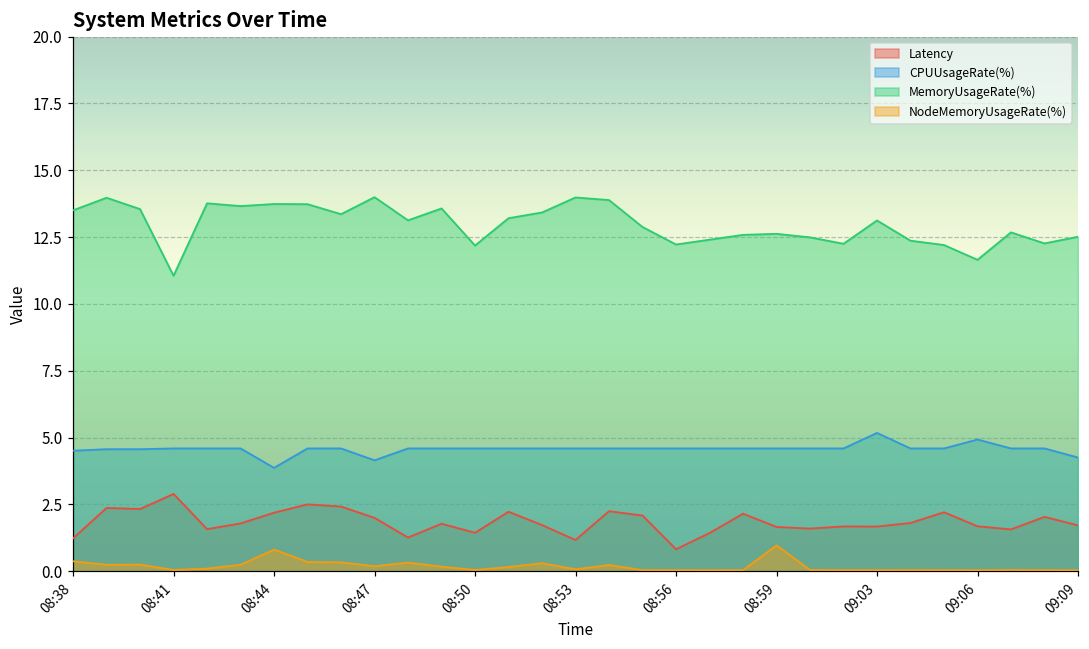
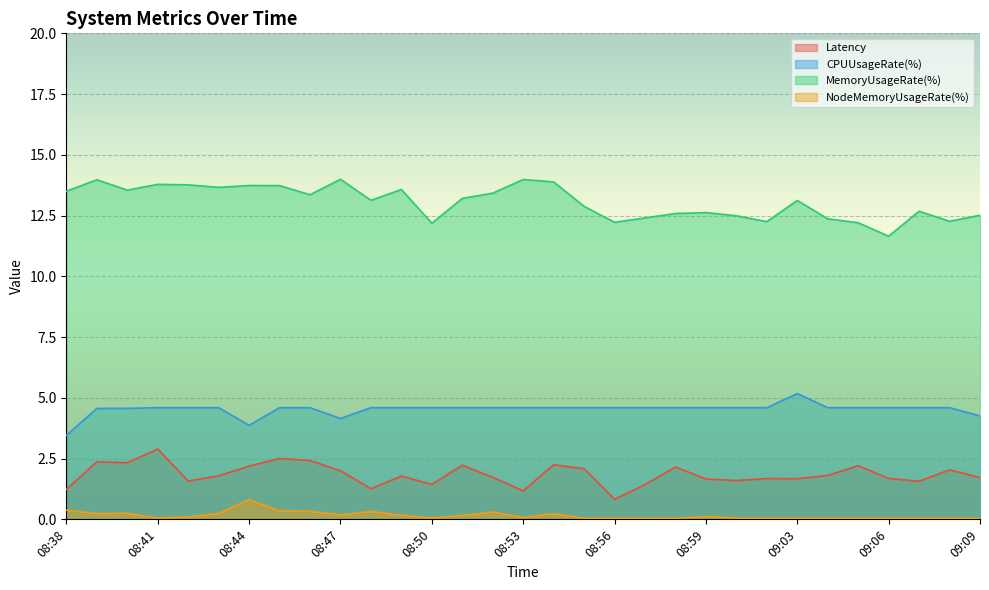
CPUUsageRate(%), 08:38: 4.5 -> 3.5
MemoryUsageRate(%), 08:41: 11.1 -> 13.8
NodeMemoryUsageRate(%), 08:59: 1.0 -> 0.1
CPUUsageRate(%), 09:06: 4.9 -> 4.6
